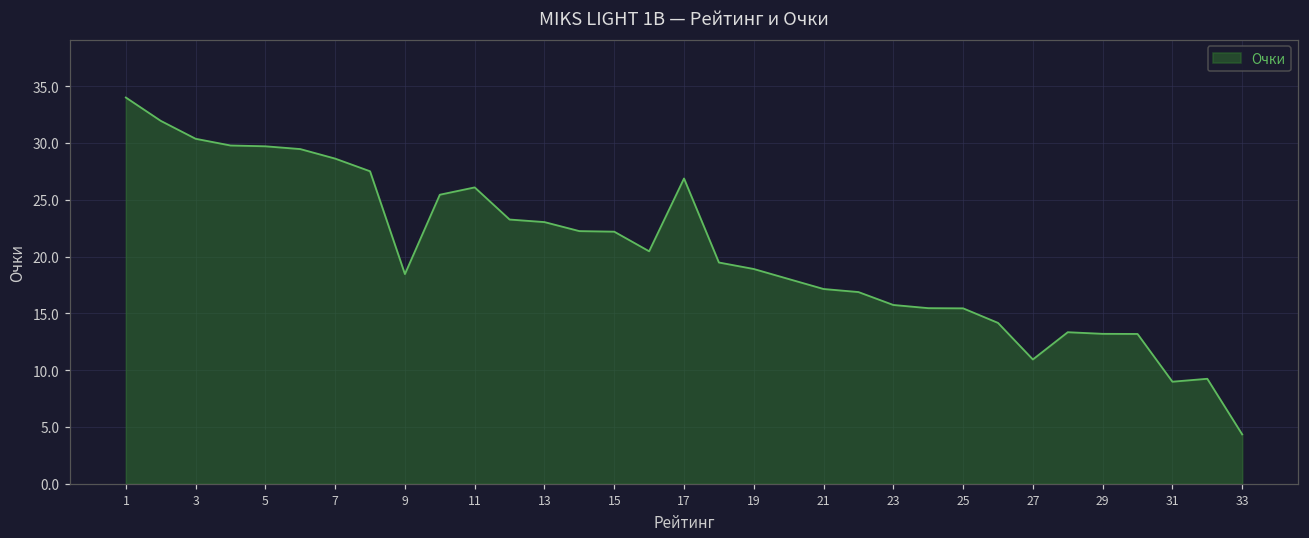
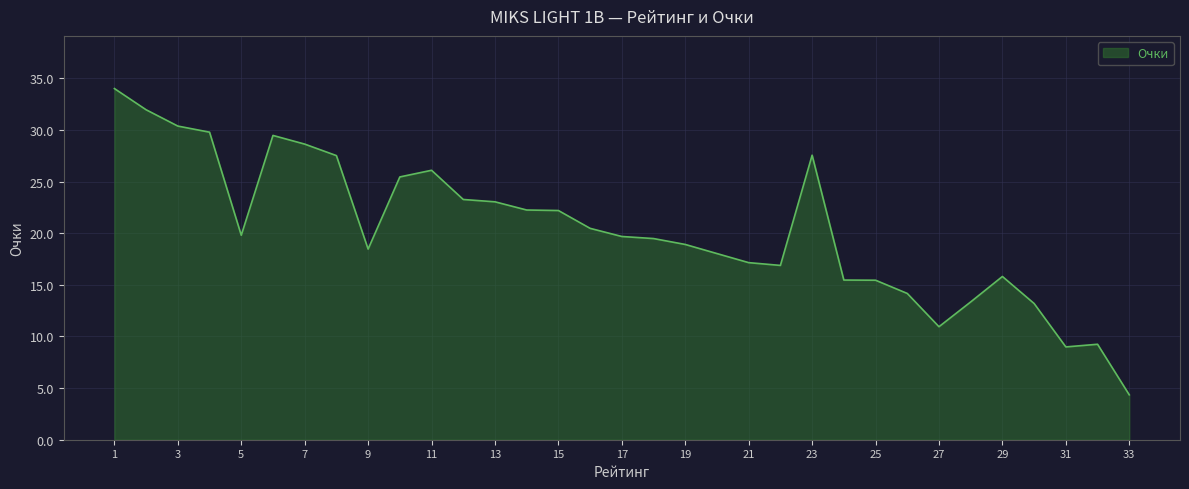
5: 29.7 -> 19.8
17: 26.9 -> 19.7
23: 15.7 -> 27.5
29: 13.2 -> 15.8
